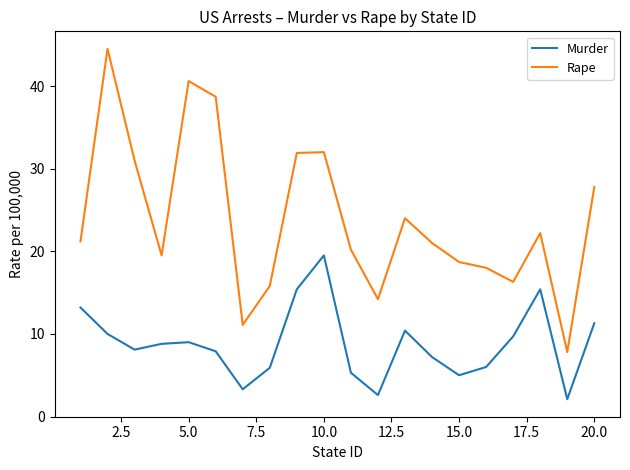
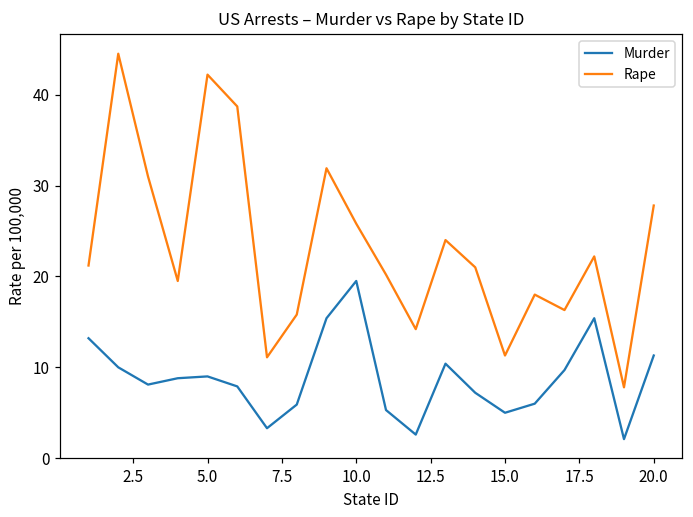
Rape, 5.0: 41 -> 42
Rape, 10.0: 32 -> 26
Rape, 15.0: 19 -> 11
